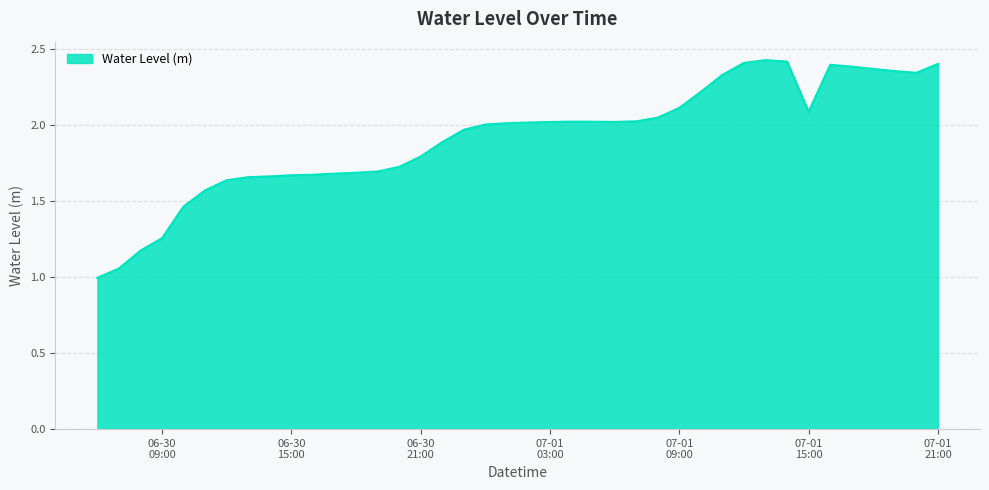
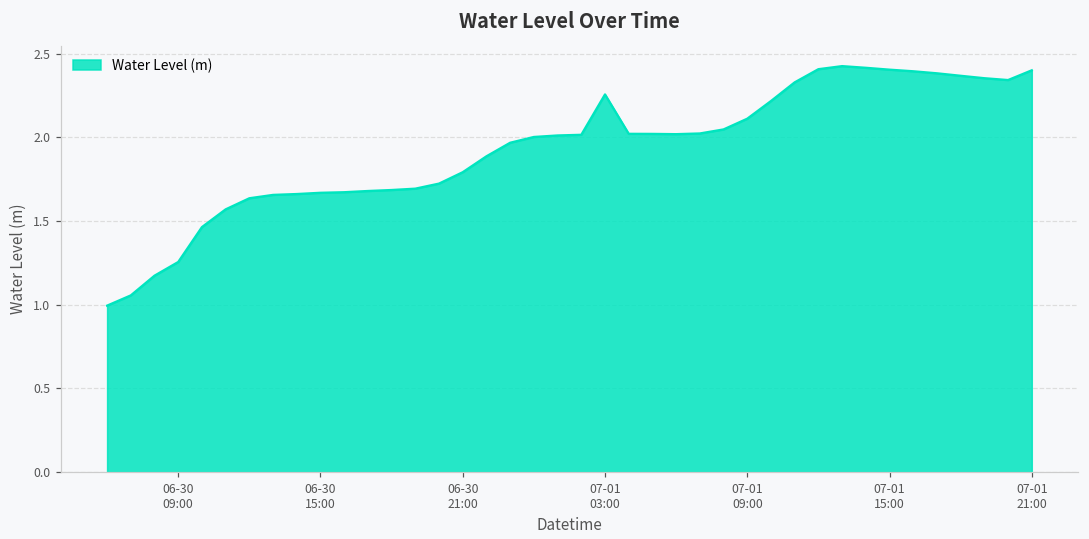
07-01 03:00: 2.02 -> 2.26
07-01 15:00: 2.09 -> 2.40
